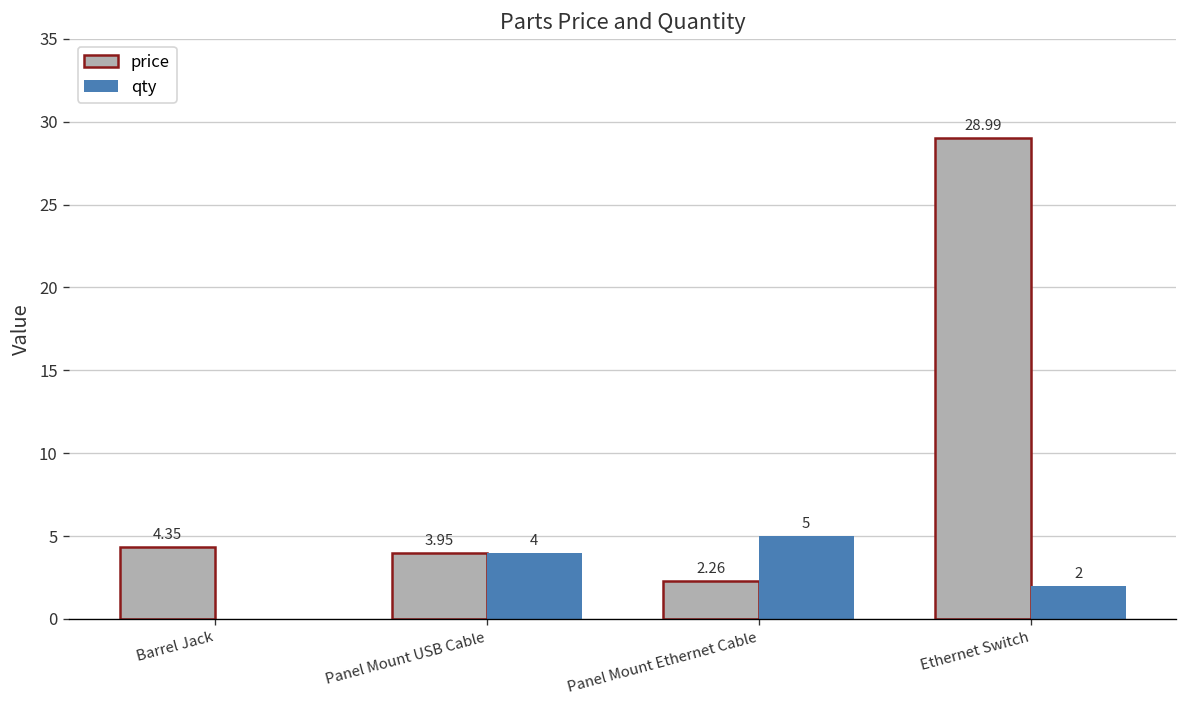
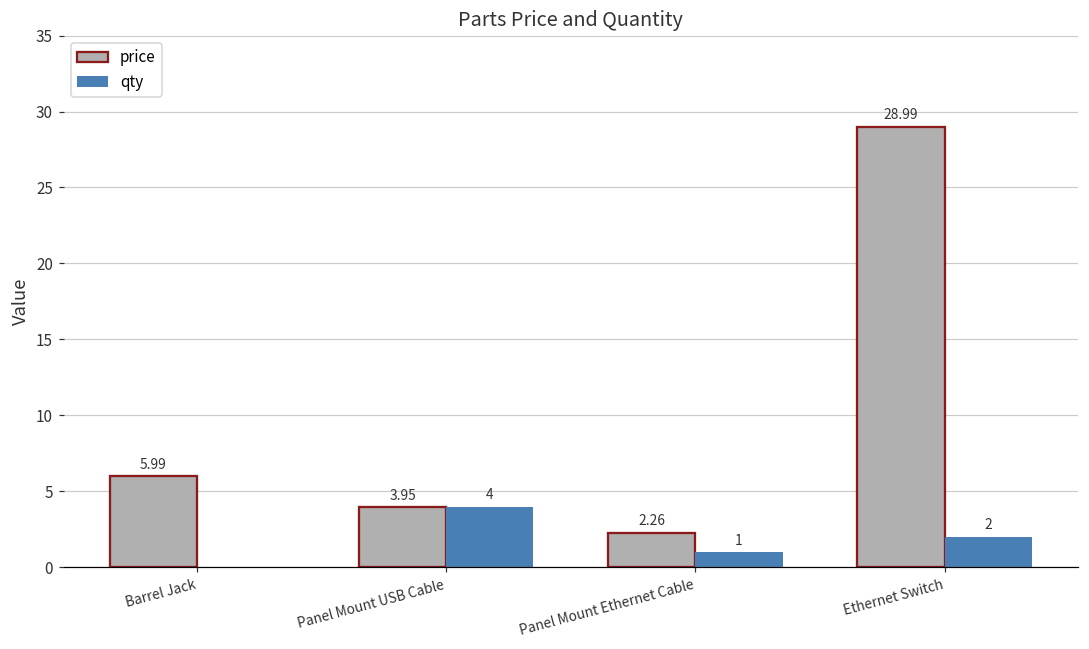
price, Barrel Jack: 4.35 -> 5.99
qty, Panel Mount Ethernet Cable: 5 -> 1
